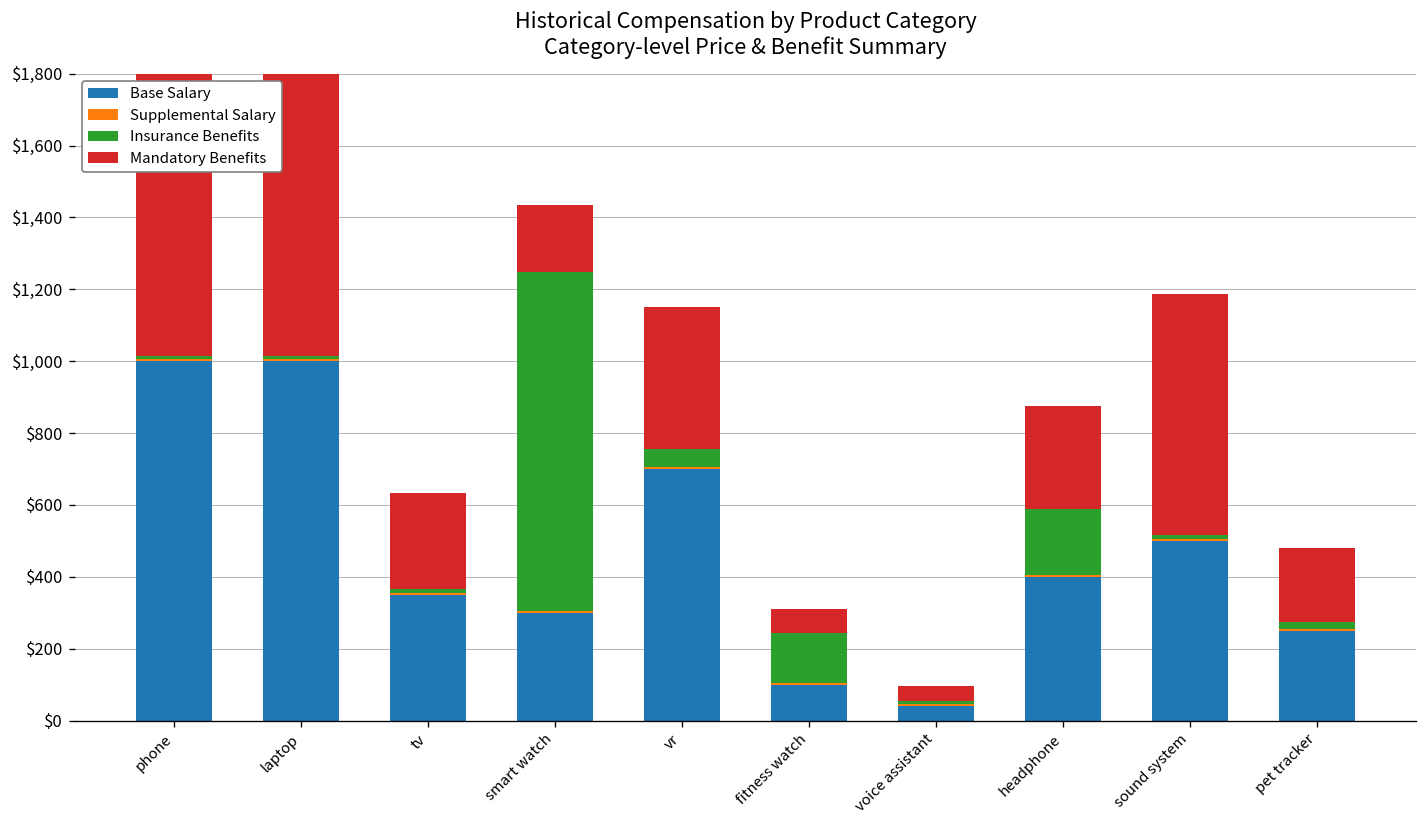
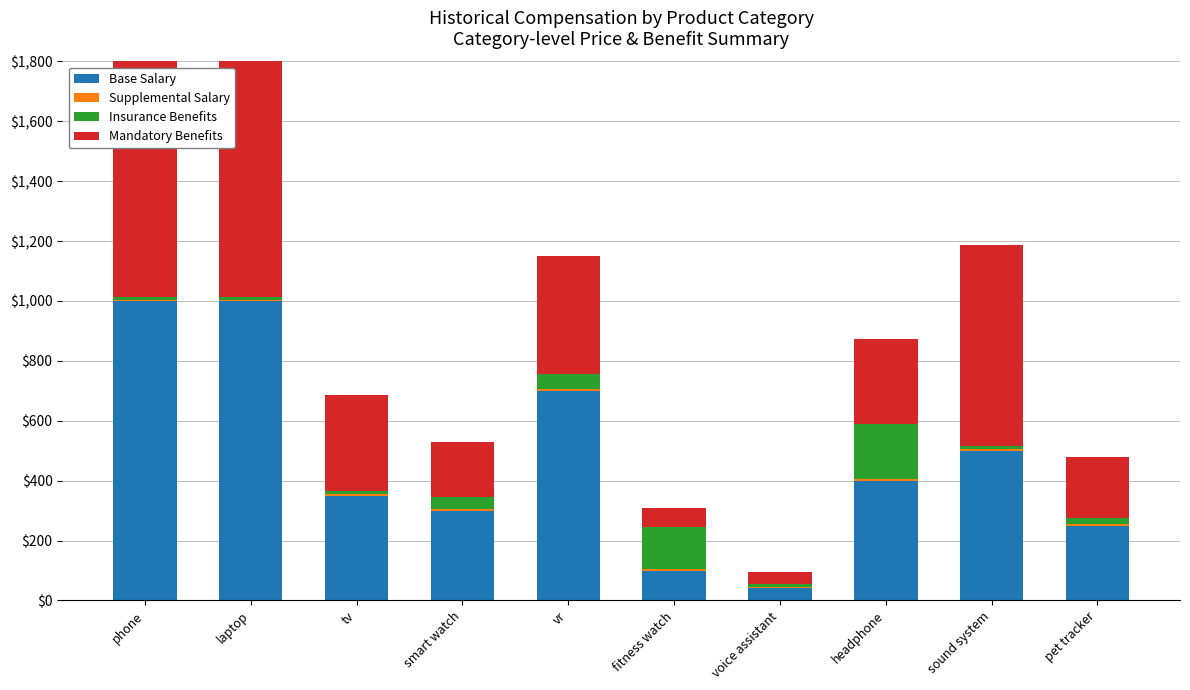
Mandatory Benefits, tv: $270 -> $320
Insurance Benefits, smart watch: $940 -> $40
